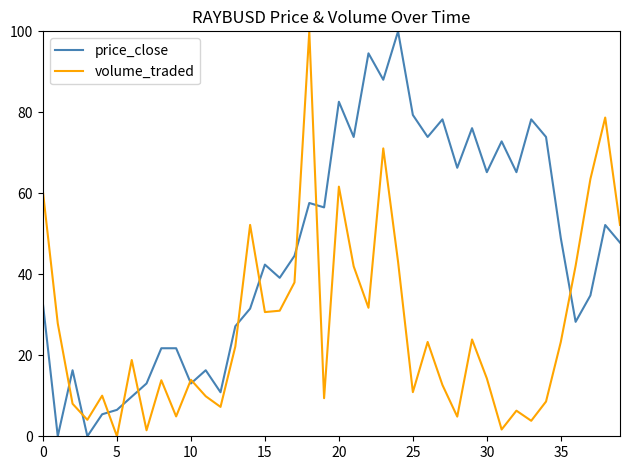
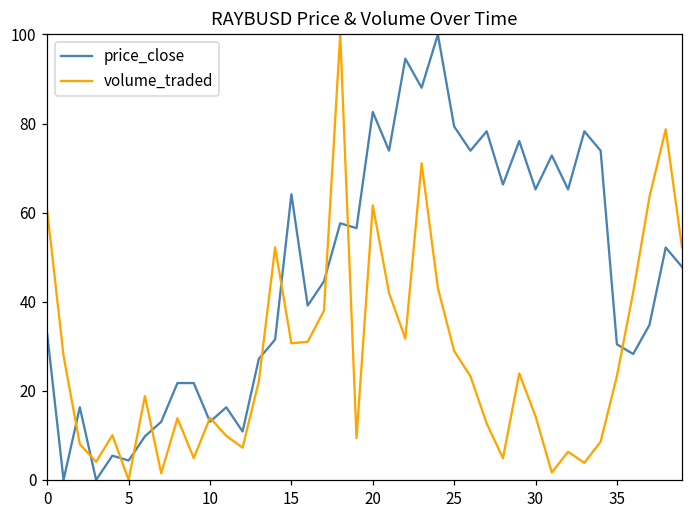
price_close, 5: 7 -> 4
price_close, 15: 42 -> 64
volume_traded, 25: 11 -> 29
price_close, 35: 49 -> 30
